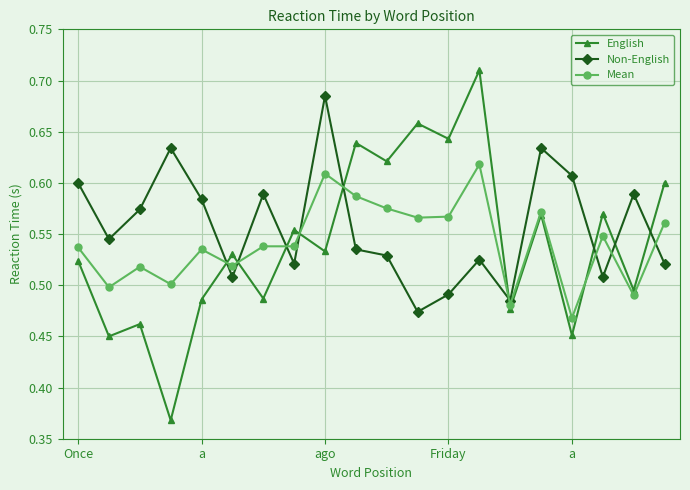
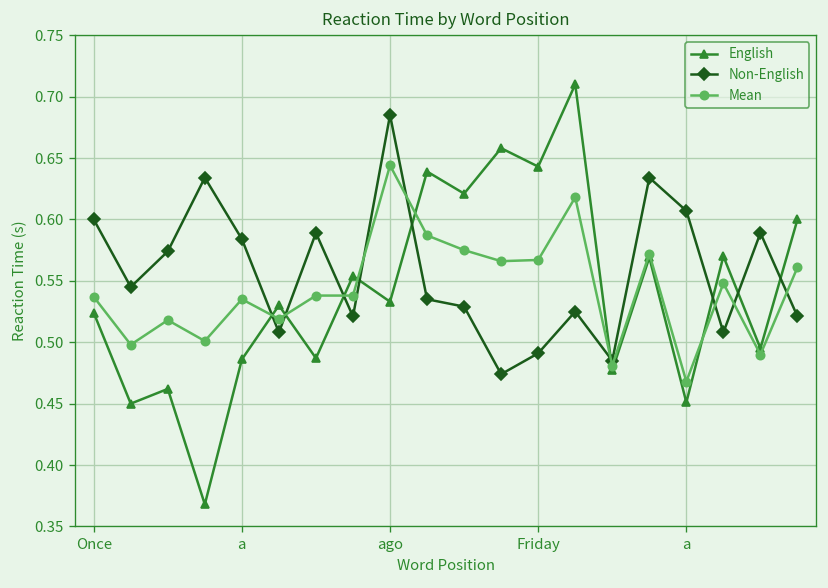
Mean, ago: 0.609 -> 0.644
